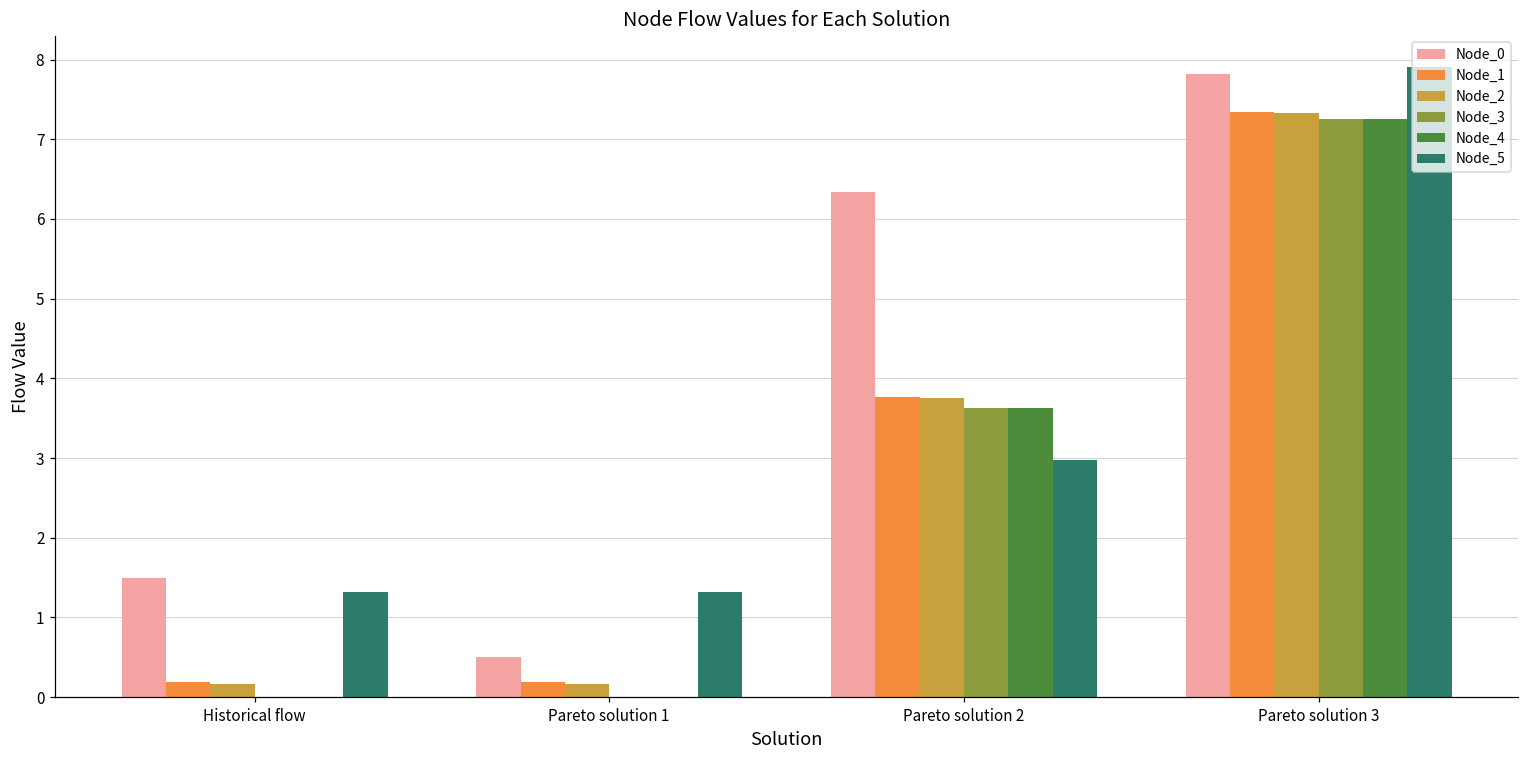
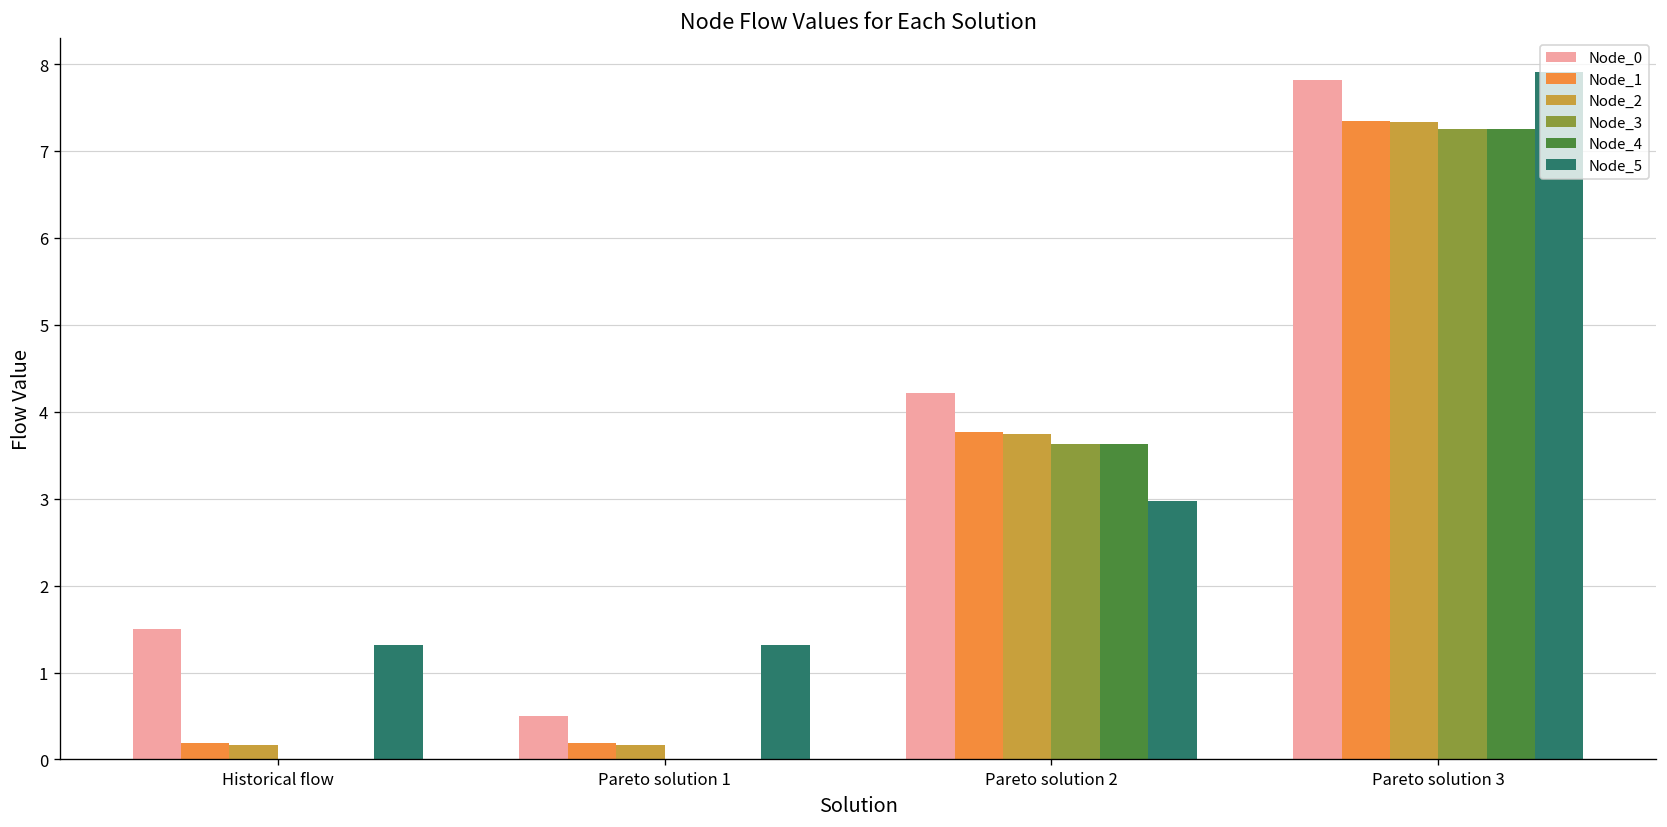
Node_0, Pareto solution 2: 6.3 -> 4.2
